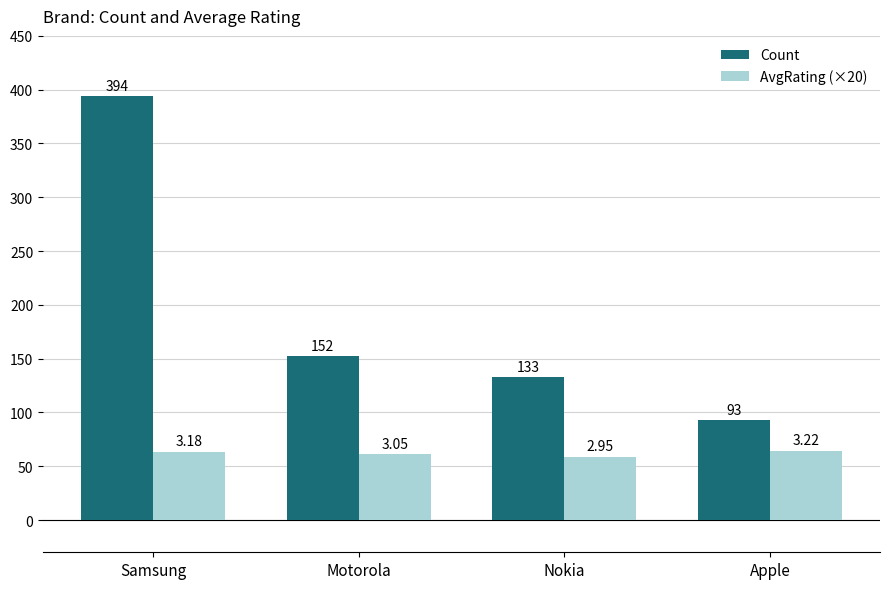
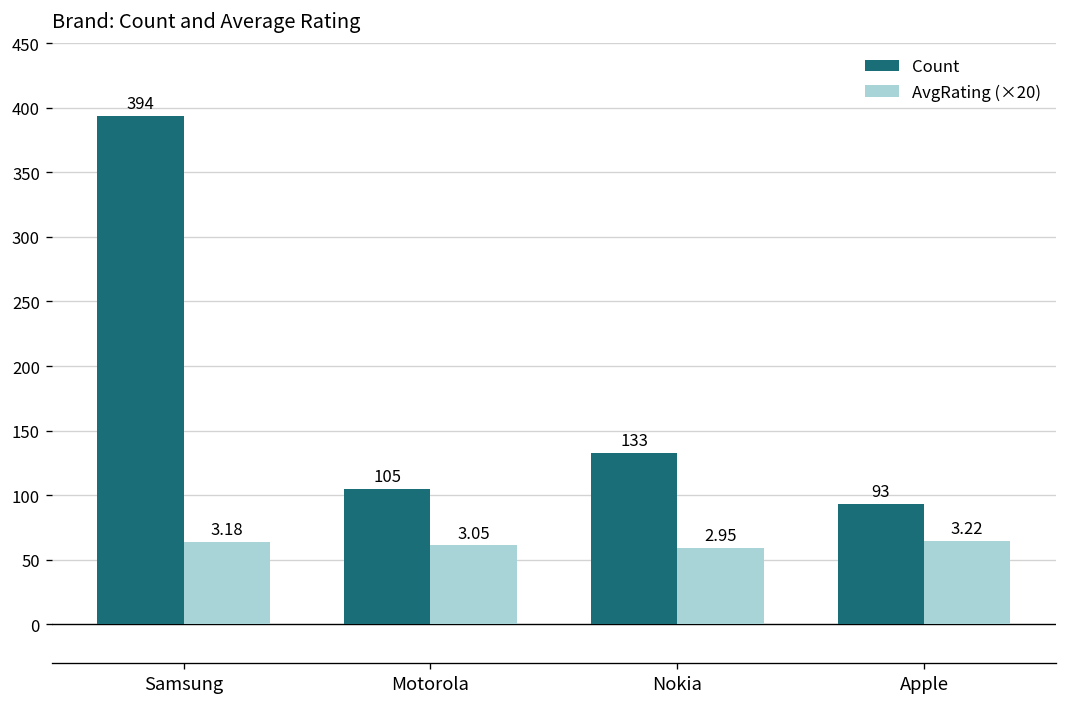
Count, Motorola: 152 -> 105
